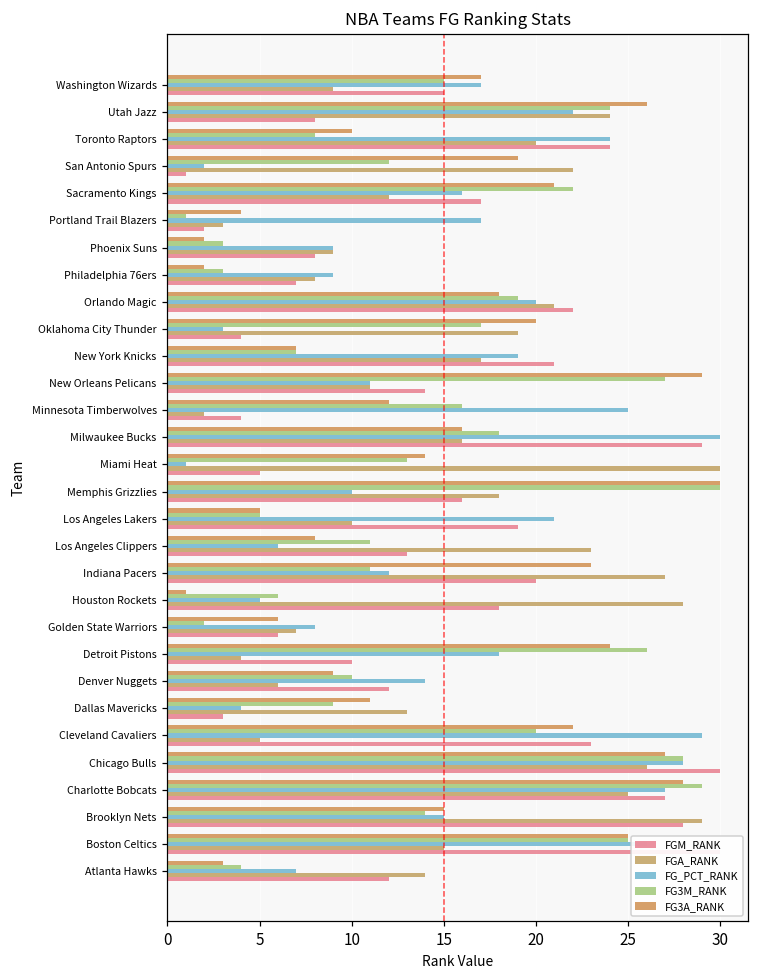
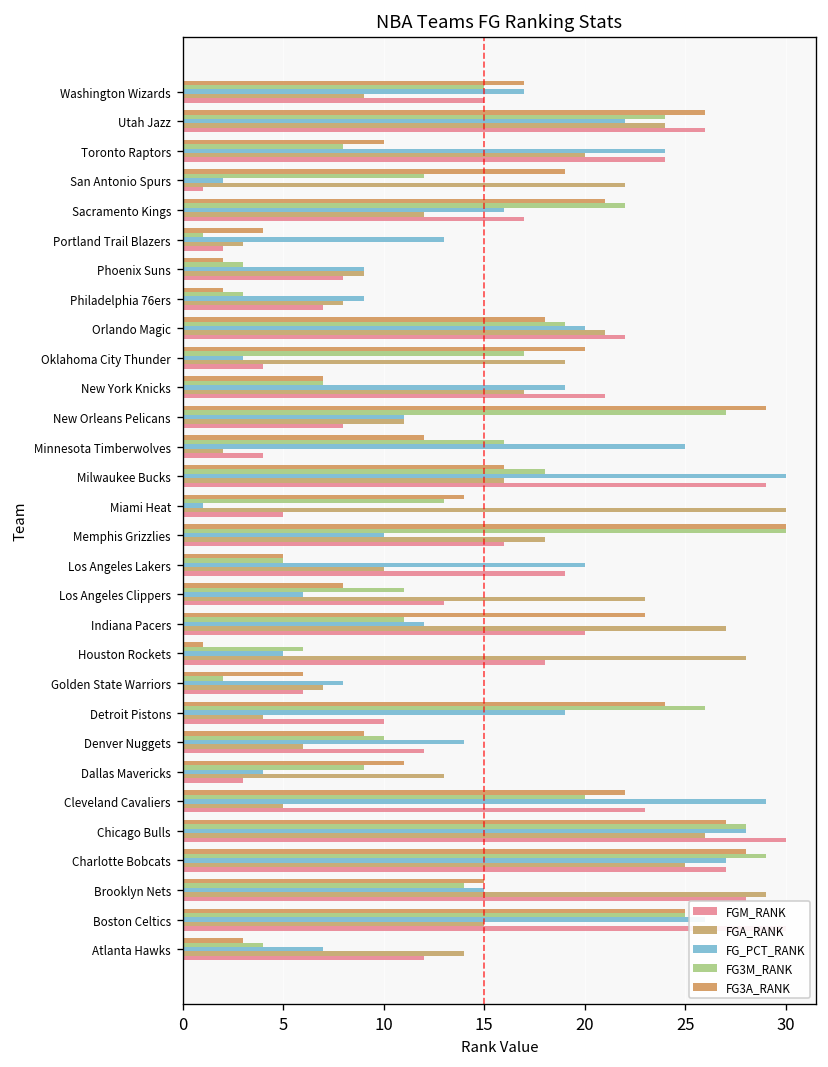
FGM_RANK, Utah Jazz: 8 -> 26
FG_PCT_RANK, Portland Trail Blazers: 17 -> 13
FGM_RANK, New Orleans Pelicans: 14 -> 8
FG_PCT_RANK, Los Angeles Lakers: 21 -> 20
FG_PCT_RANK, Detroit Pistons: 18 -> 19
